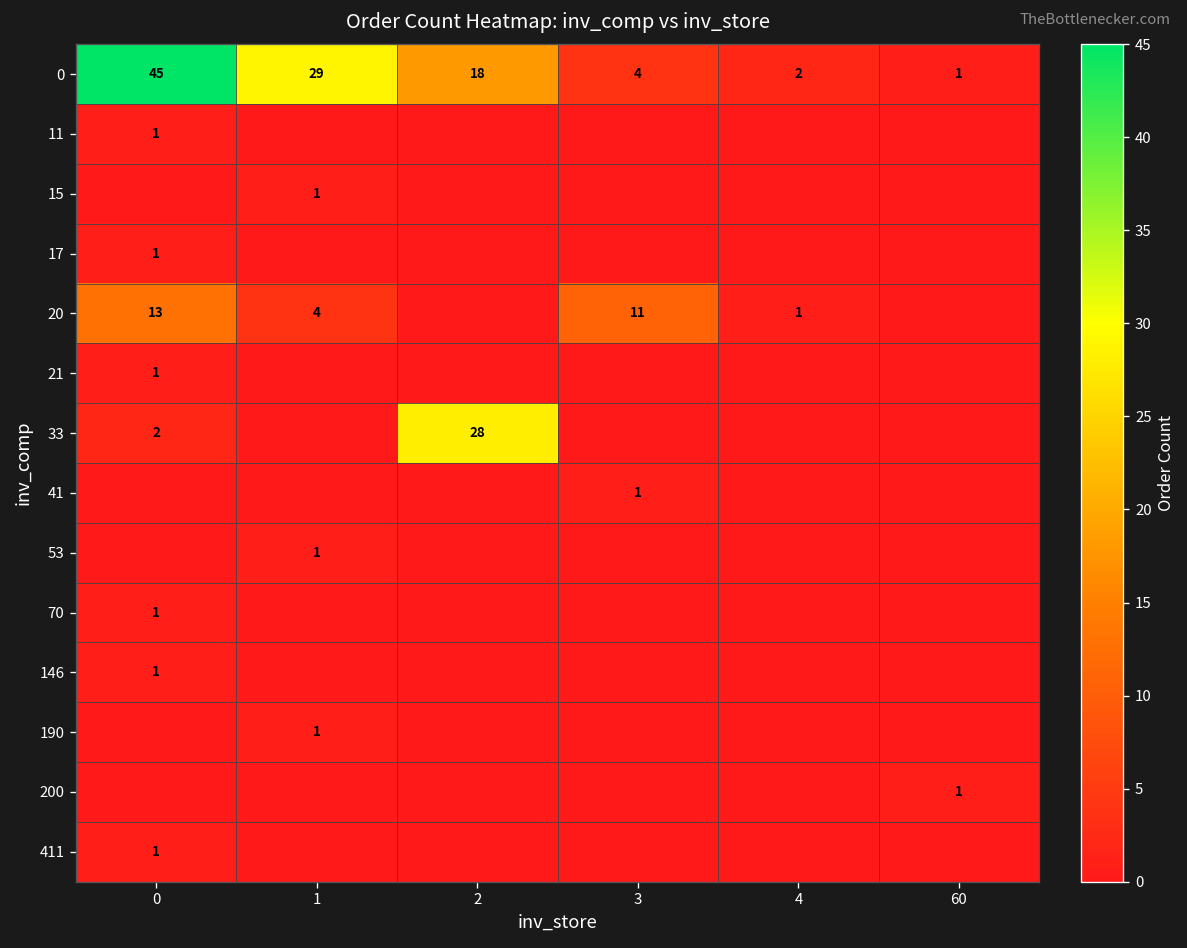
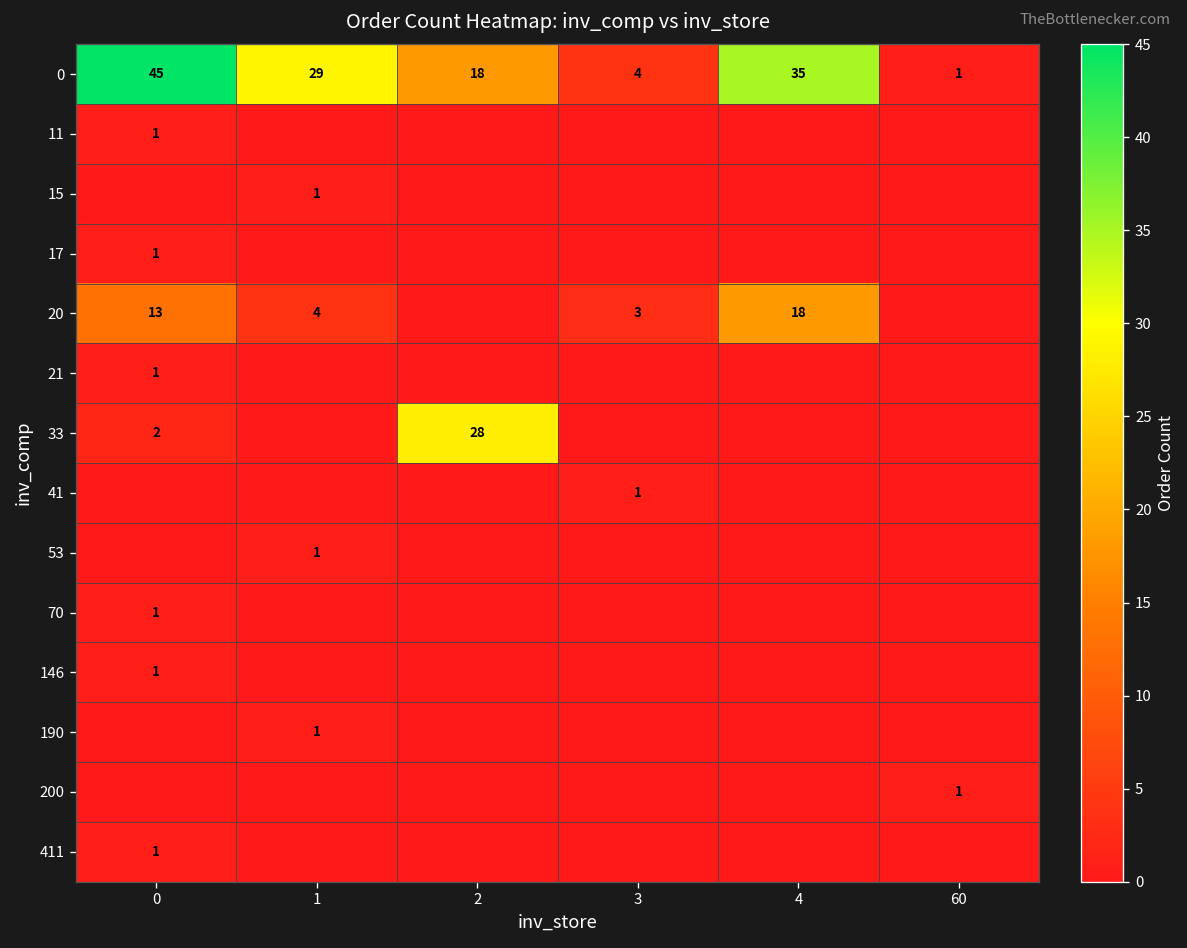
0, 4: 2 -> 35
20, 3: 11 -> 3
20, 4: 1 -> 18
